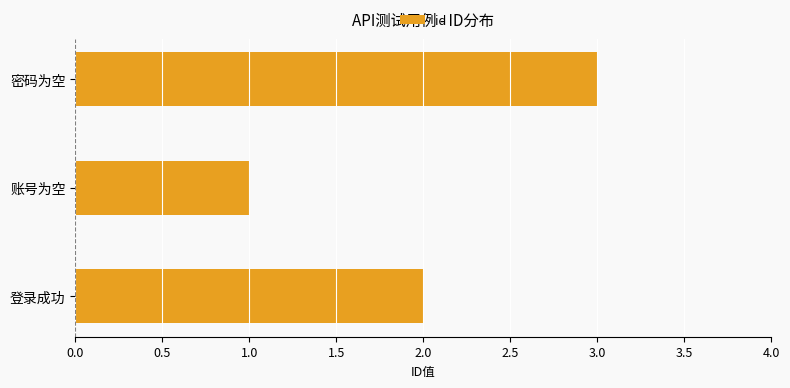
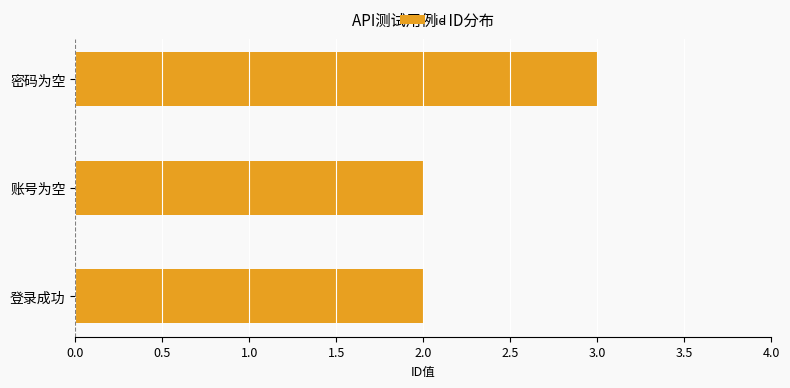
账号为空: 1 -> 2
